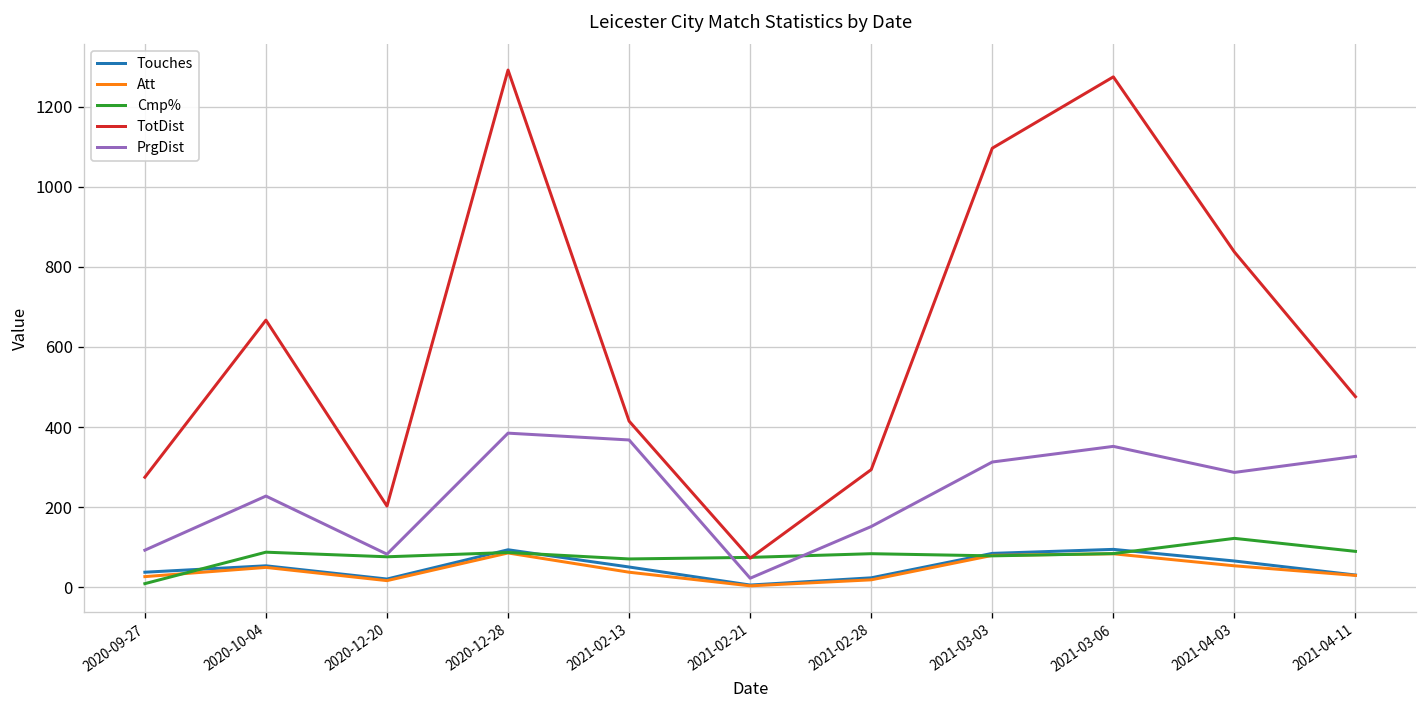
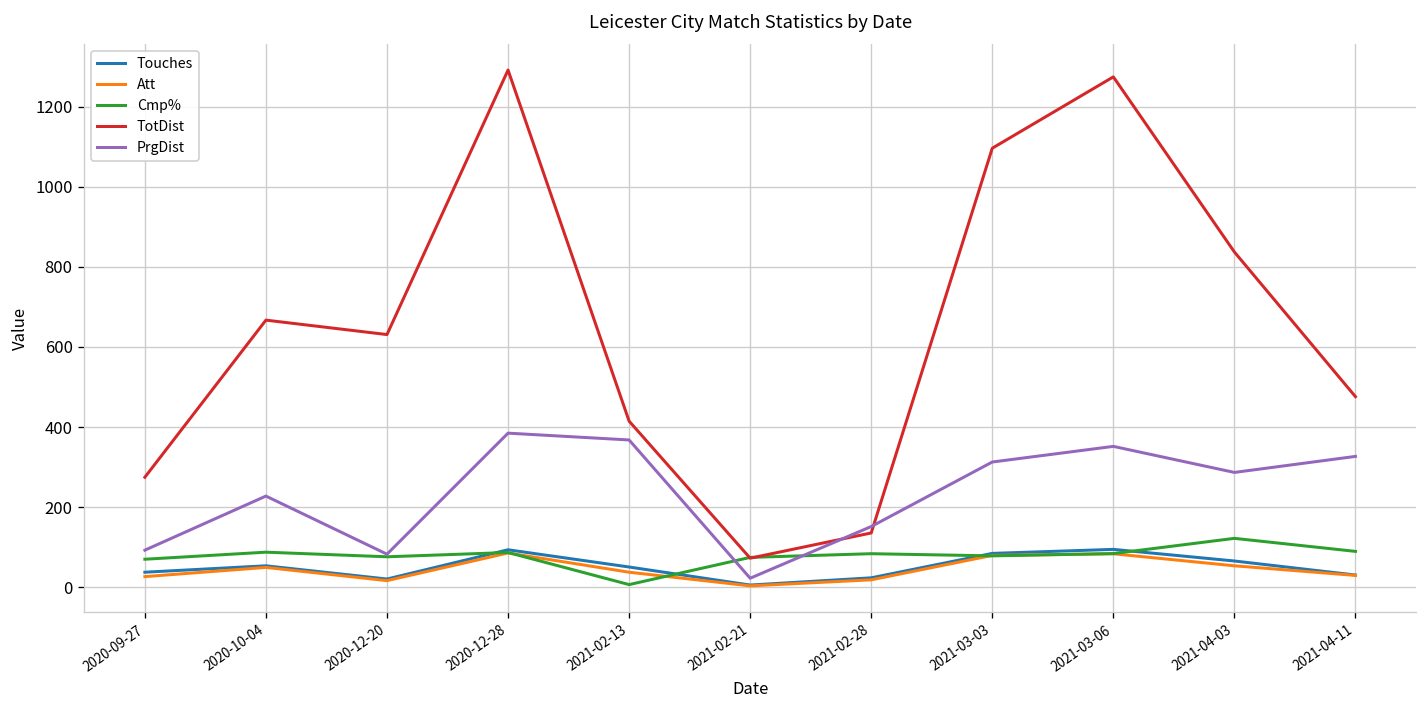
Cmp%, 2020-09-27: 10 -> 70
TotDist, 2020-12-20: 200 -> 630
Cmp%, 2021-02-13: 70 -> 10
TotDist, 2021-02-28: 290 -> 140
